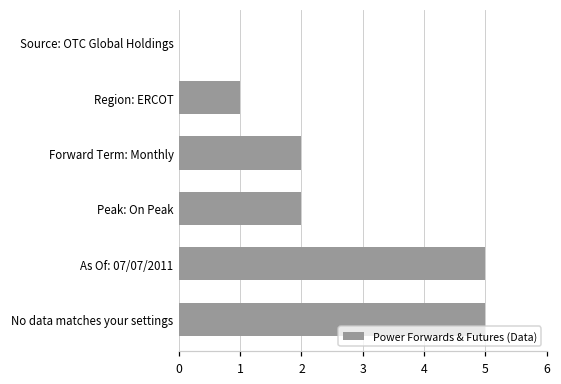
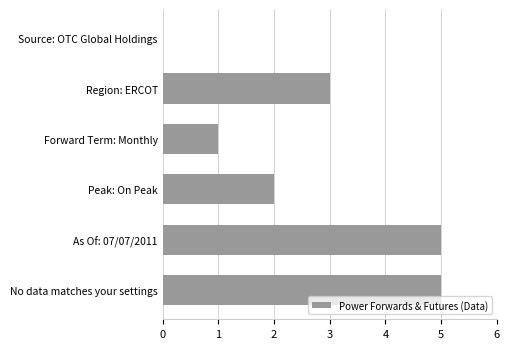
Region: ERCOT: 1 -> 3
Forward Term: Monthly: 2 -> 1
